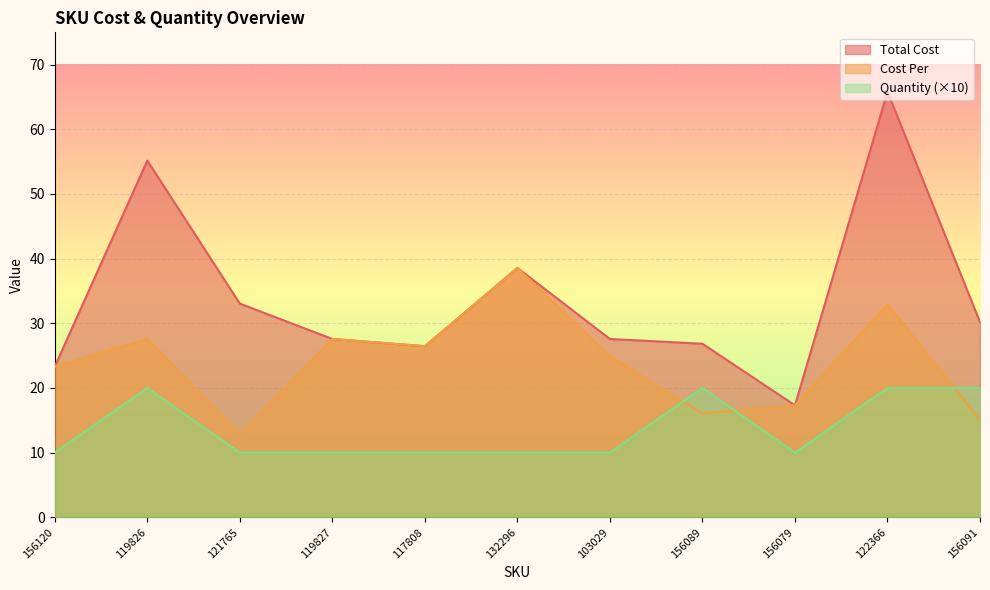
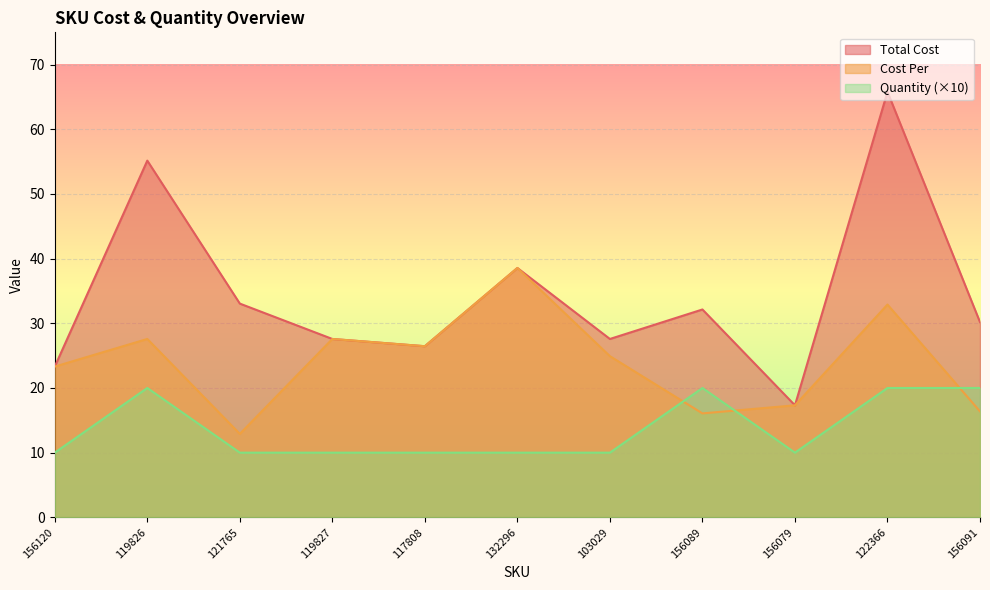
Total Cost, 156089: 27 -> 32
Cost Per, 156091: 15 -> 16
